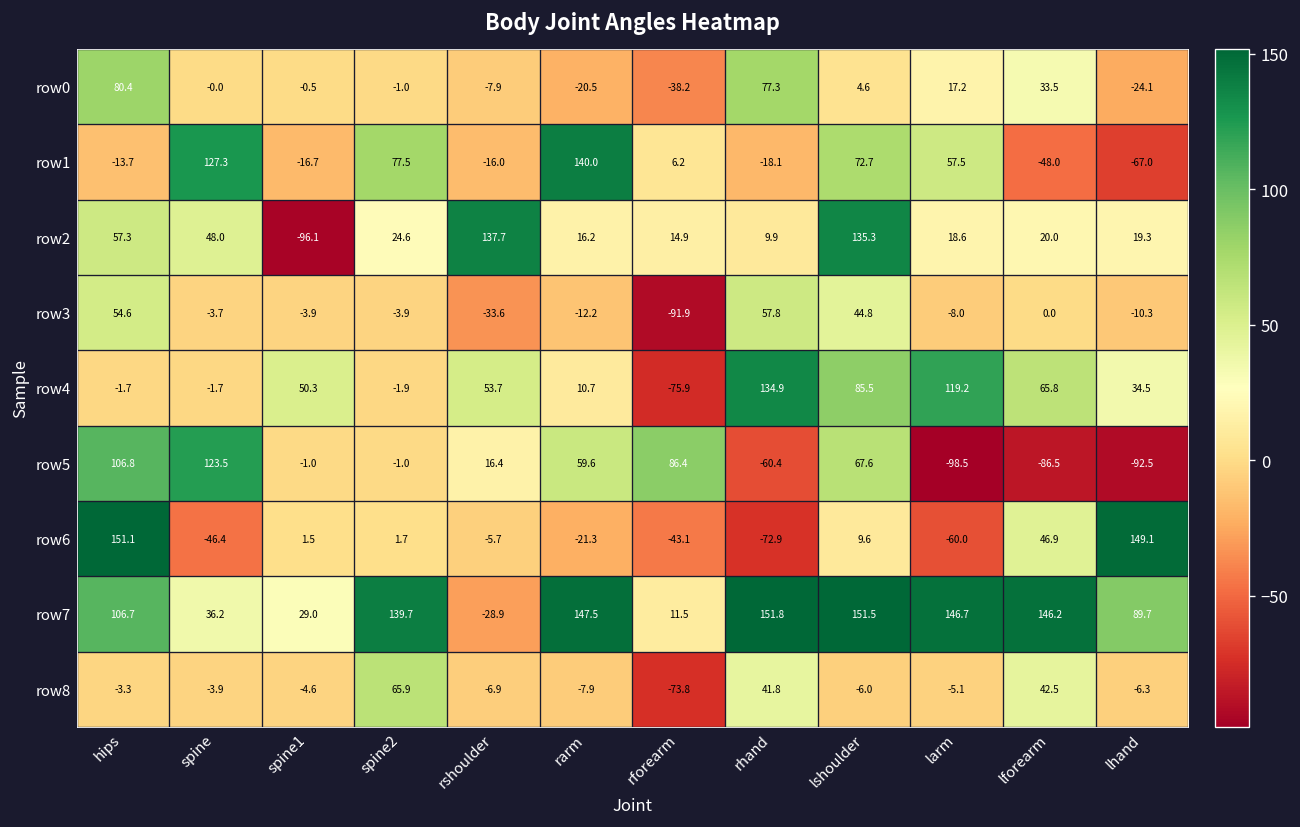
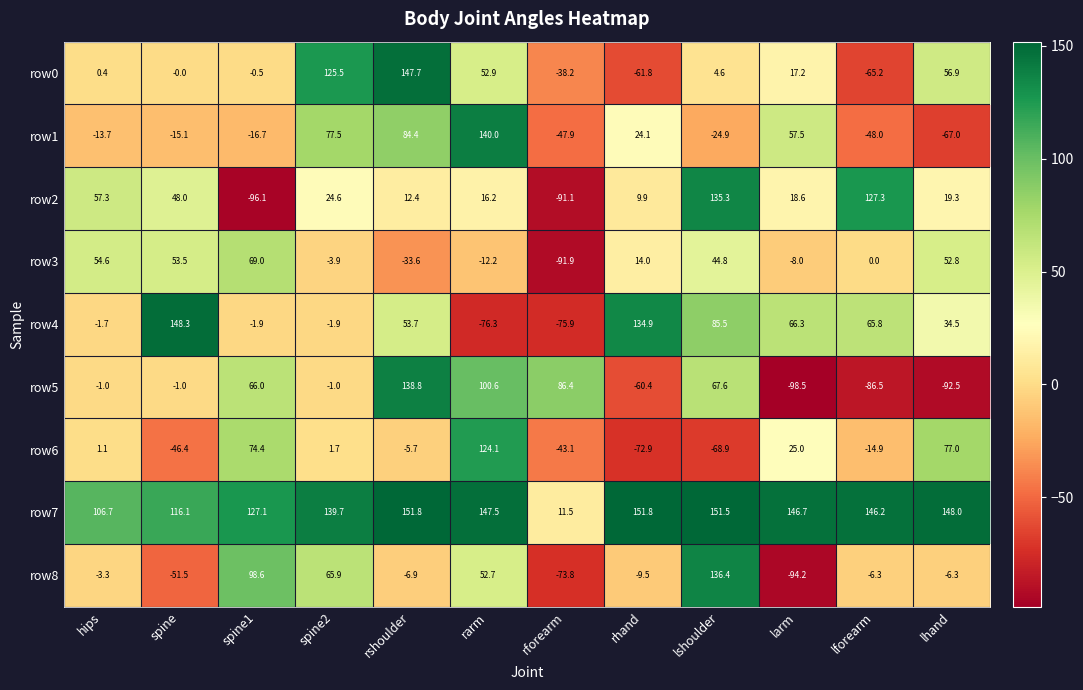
row0, hips: 80.4 -> 0.4
row0, spine2: -1.0 -> 125.5
row0, rshoulder: -7.9 -> 147.7
row0, rarm: -20.5 -> 52.9
row0, rhand: 77.3 -> -61.8
row0, lforearm: 33.5 -> -65.2
row0, lhand: -24.1 -> 56.9
row1, spine: 127.3 -> -15.1
row1, rshoulder: -16.0 -> 84.4
row1, rforearm: 6.2 -> -47.9
row1, rhand: -18.1 -> 24.1
row1, lshoulder: 72.7 -> -24.9
row2, rshoulder: 137.7 -> 12.4
row2, rforearm: 14.9 -> -91.1
row2, lforearm: 20.0 -> 127.3
row3, spine: -3.7 -> 53.5
row3, spine1: -3.9 -> 69.0
row3, rhand: 57.8 -> 14.0
row3, lhand: -10.3 -> 52.8
row4, spine: -1.7 -> 148.3
row4, spine1: 50.3 -> -1.9
row4, rarm: 10.7 -> -76.3
row4, larm: 119.2 -> 66.3
row5, hips: 106.8 -> -1.0
row5, spine: 123.5 -> -1.0
row5, spine1: -1.0 -> 66.0
row5, rshoulder: 16.4 -> 138.8
row5, rarm: 59.6 -> 100.6
row6, hips: 151.1 -> 1.1
row6, spine1: 1.5 -> 74.4
row6, rarm: -21.3 -> 124.1
row6, lshoulder: 9.6 -> -68.9
row6, larm: -60.0 -> 25.0
row6, lforearm: 46.9 -> -14.9
row6, lhand: 149.1 -> 77.0
row7, spine: 36.2 -> 116.1
row7, spine1: 29.0 -> 127.1
row7, rshoulder: -28.9 -> 151.8
row7, lhand: 89.7 -> 148.0
row8, spine: -3.9 -> -51.5
row8, spine1: -4.6 -> 98.6
row8, rarm: -7.9 -> 52.7
row8, rhand: 41.8 -> -9.5
row8, lshoulder: -6.0 -> 136.4
row8, larm: -5.1 -> -94.2
row8, lforearm: 42.5 -> -6.3
